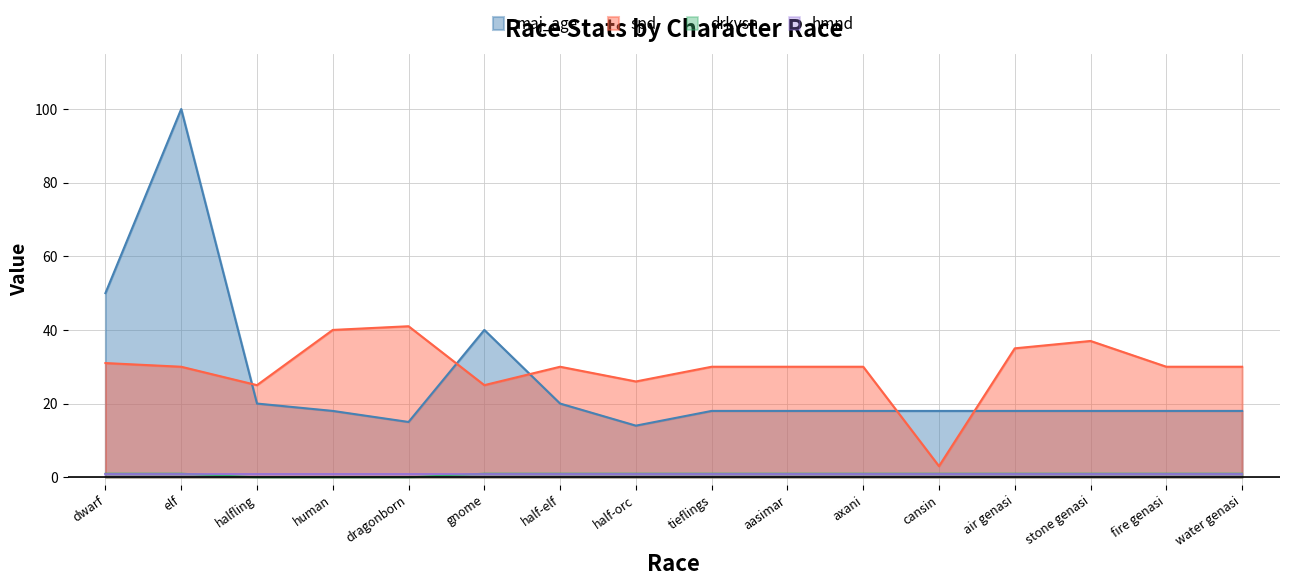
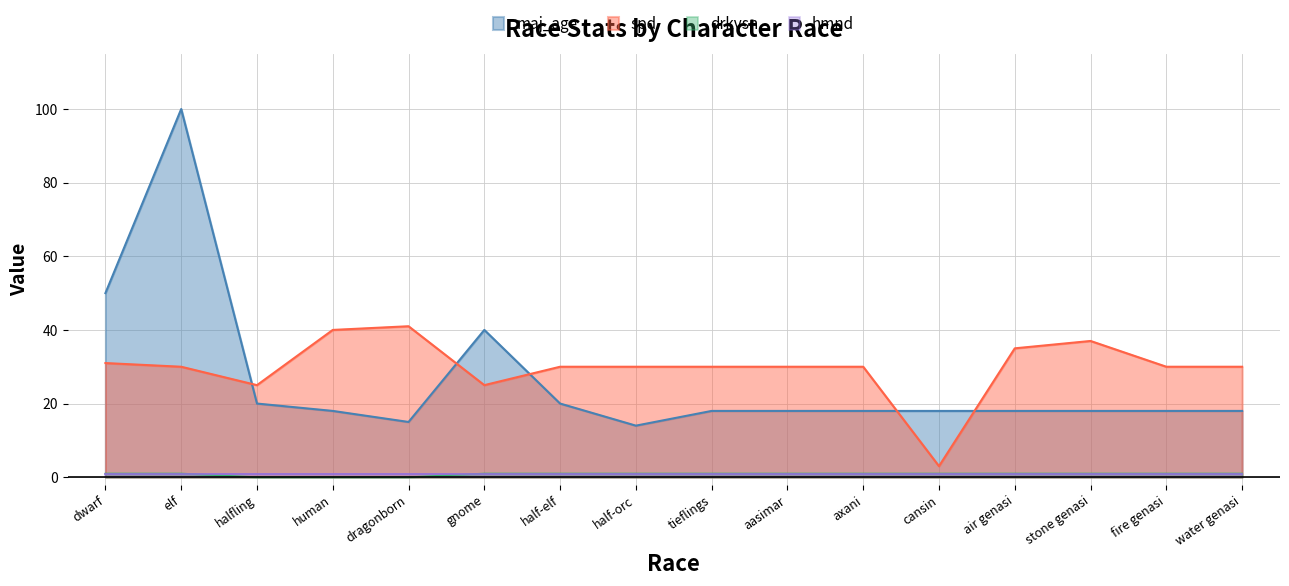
spd, half-orc: 26 -> 30
